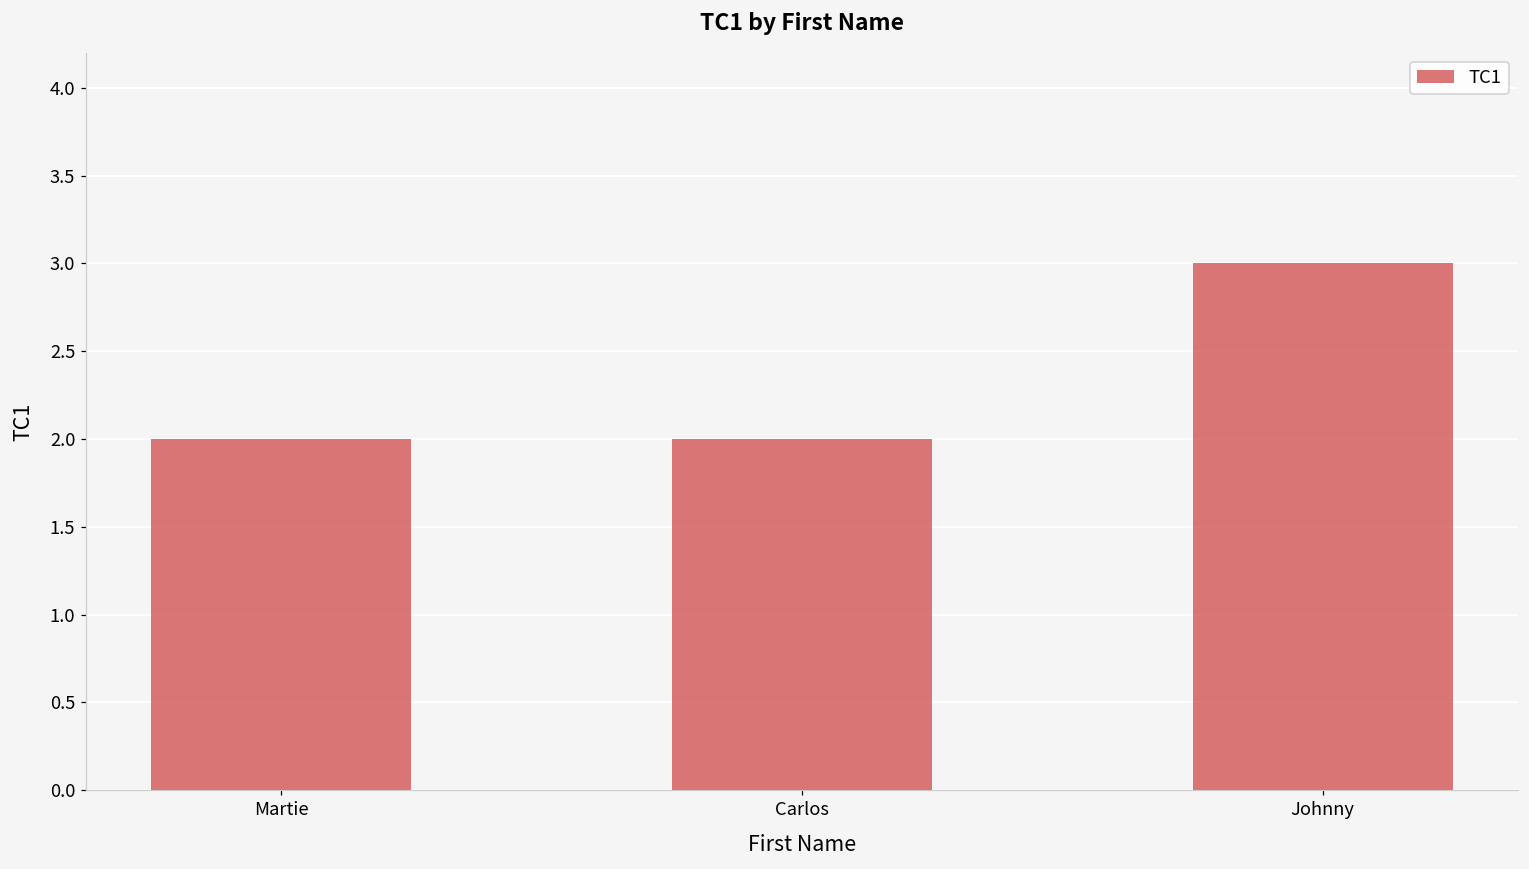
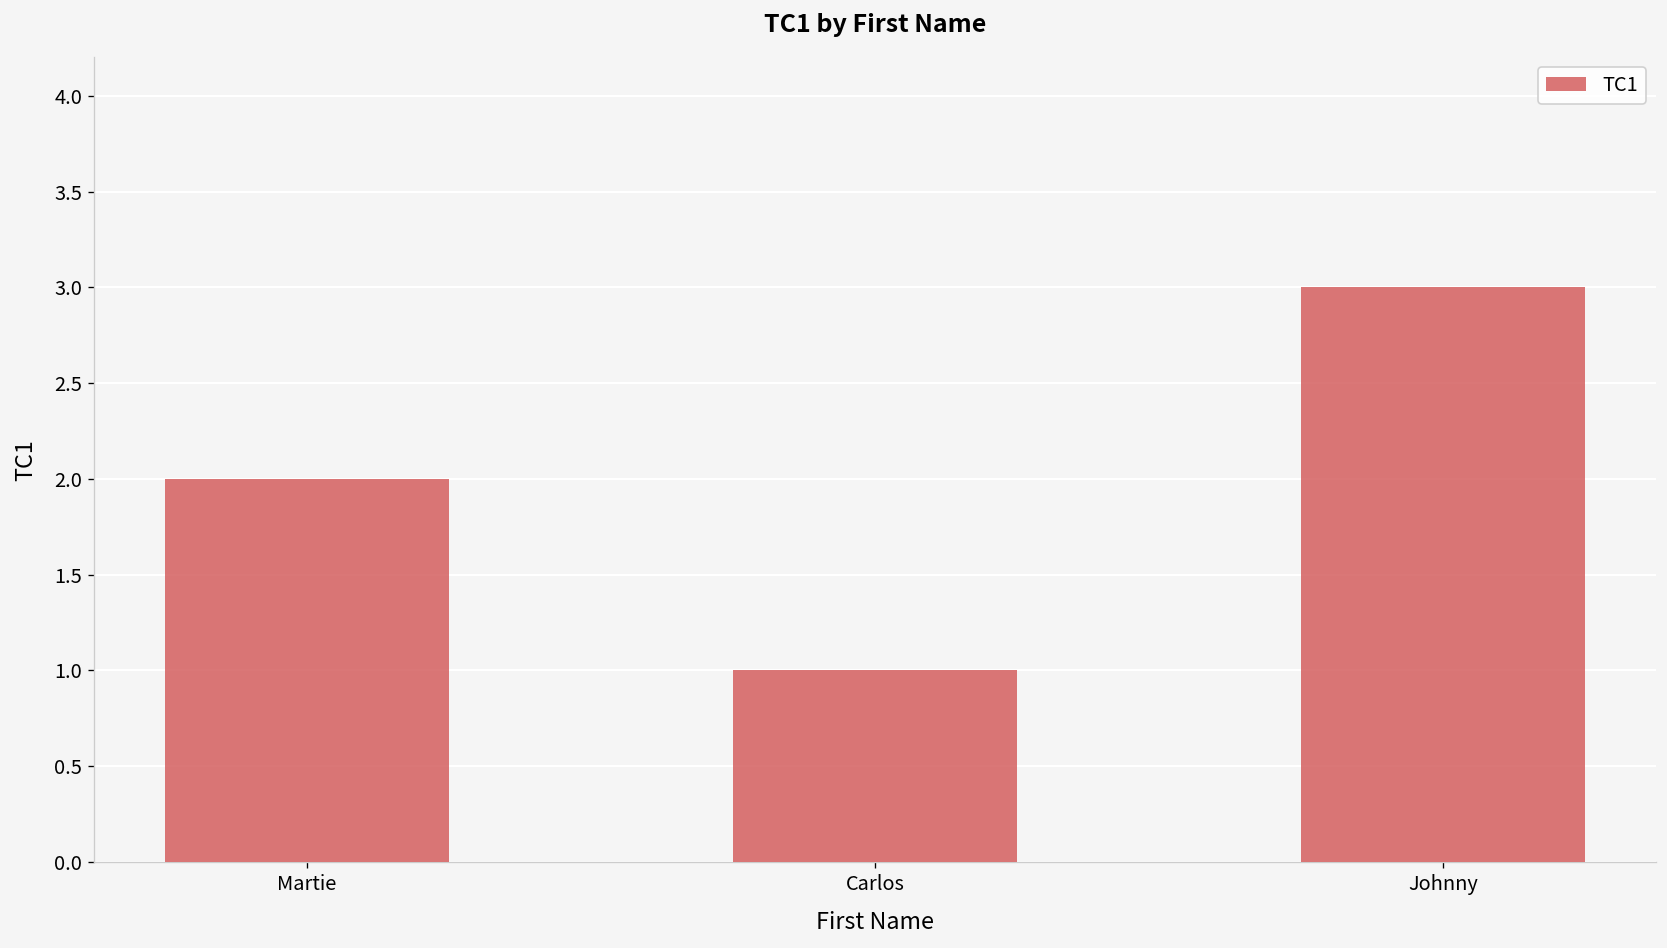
Carlos: 2 -> 1
